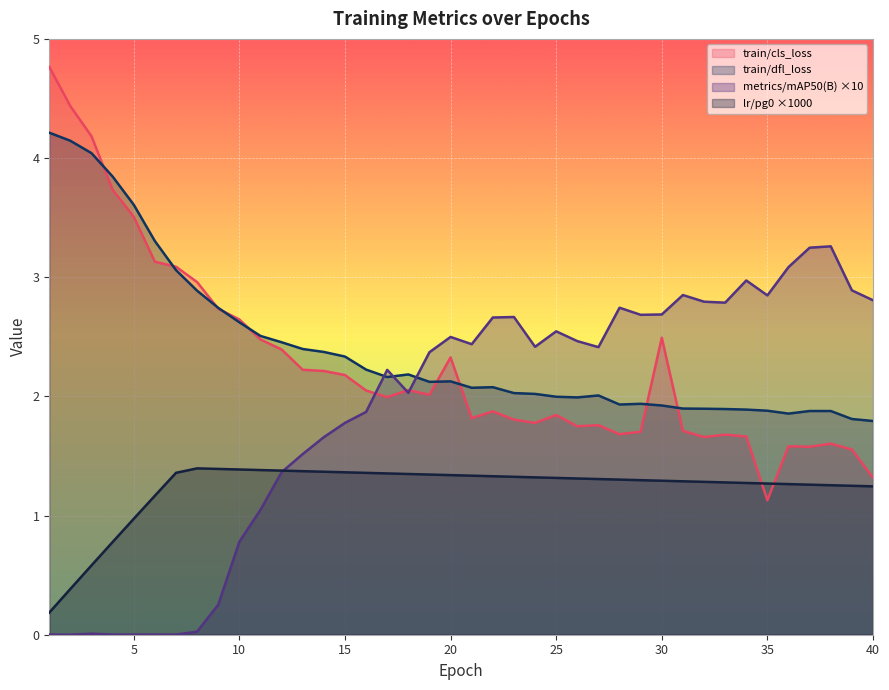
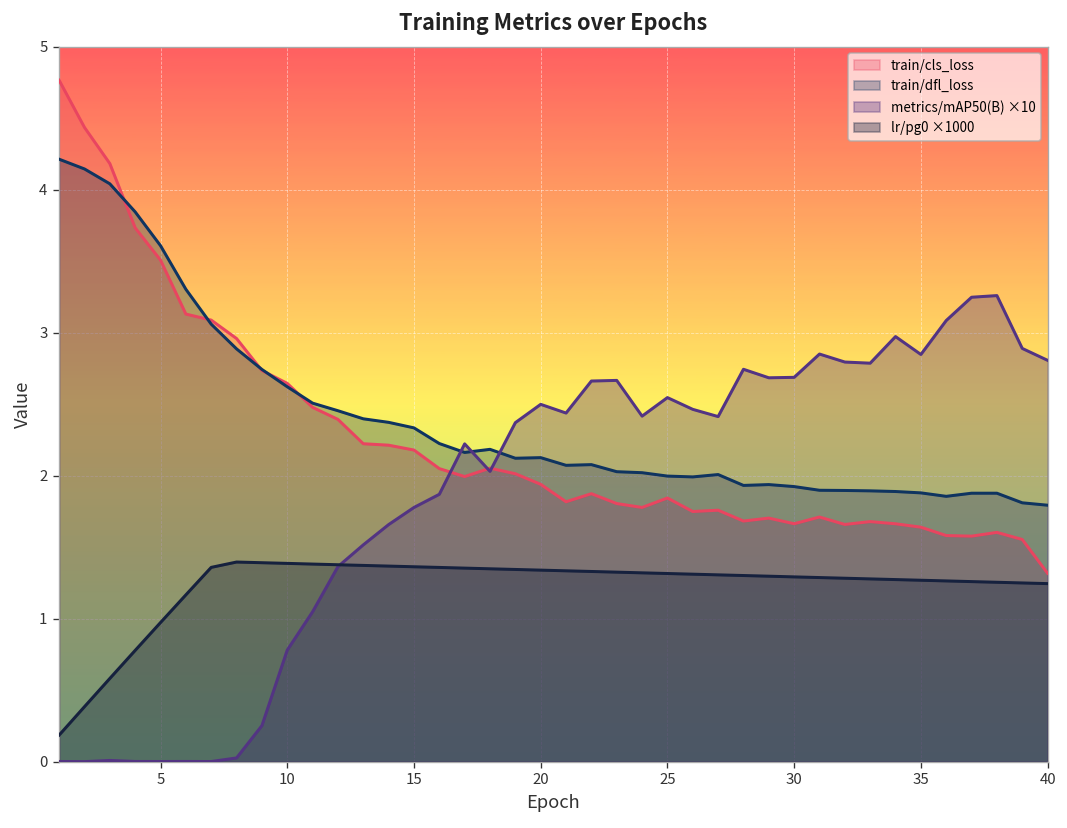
train/cls_loss, 20: 2.33 -> 1.94
train/cls_loss, 30: 2.49 -> 1.66
train/cls_loss, 35: 1.13 -> 1.64
